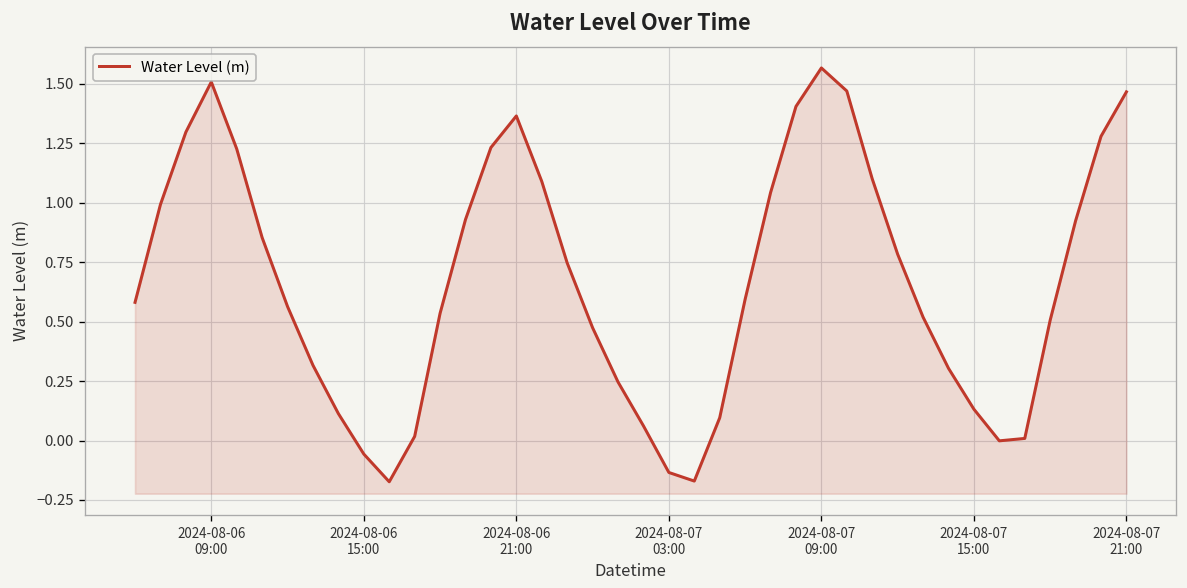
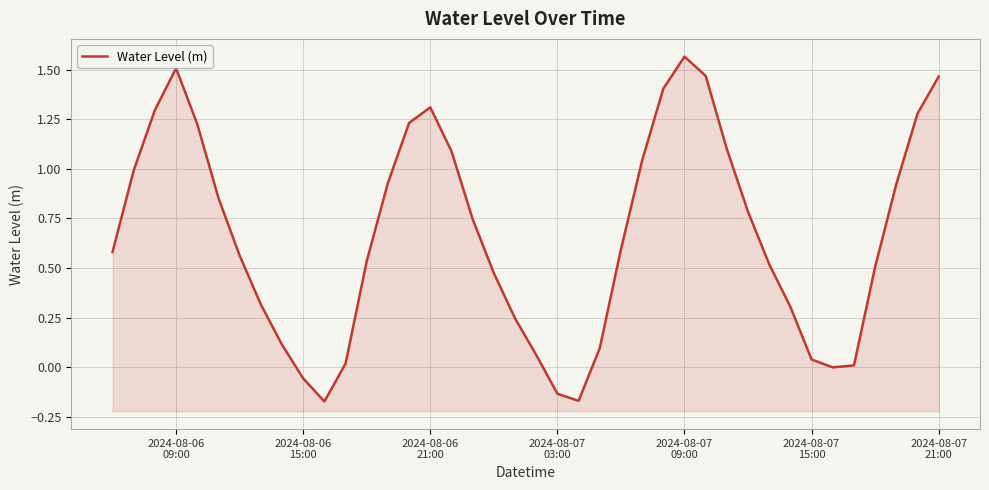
2024-08-06 21:00: 1.36 -> 1.31
2024-08-07 15:00: 0.13 -> 0.04
